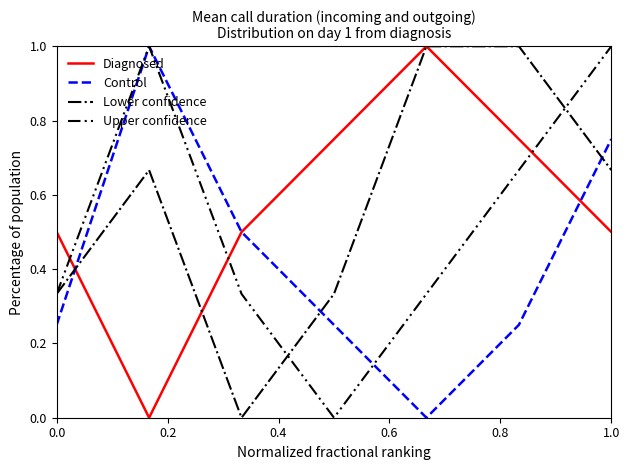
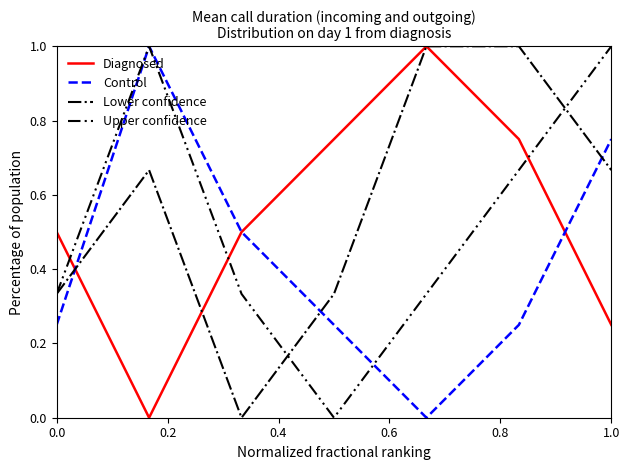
Diagnosed, 1.0: 0.50 -> 0.25
